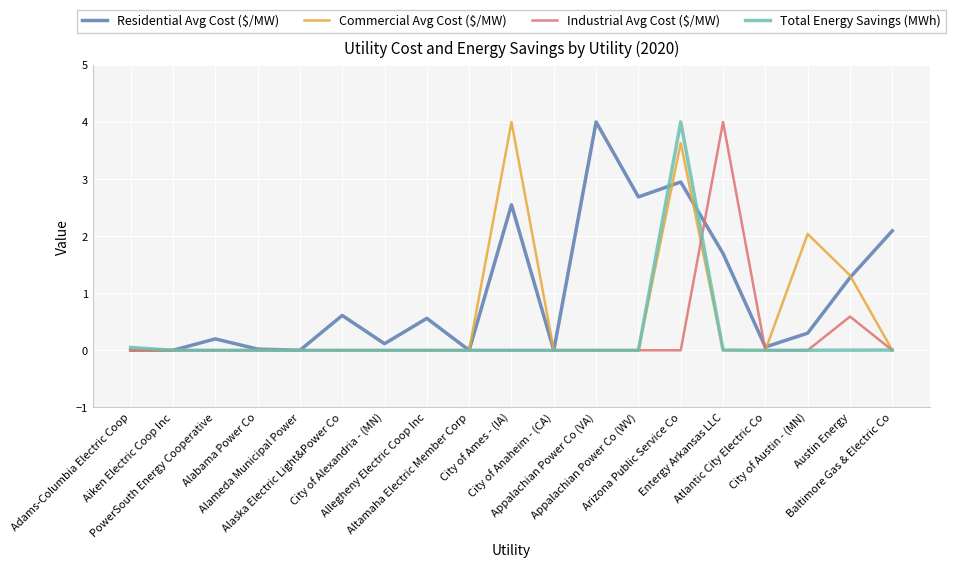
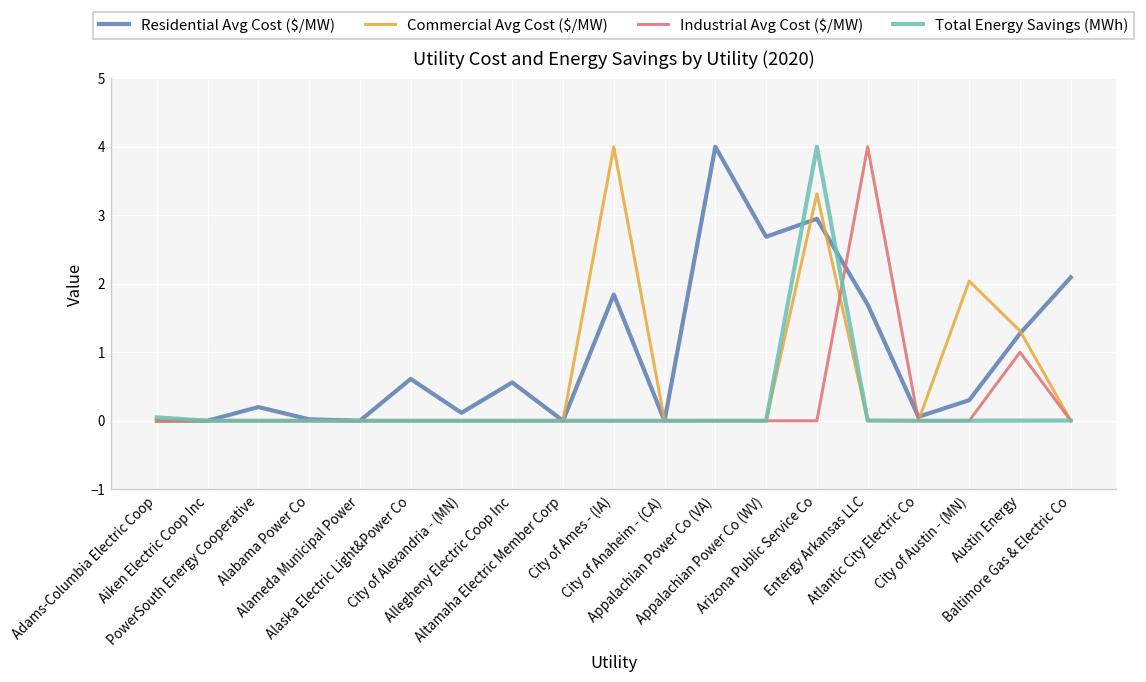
Residential Avg Cost ($/MW), City of Ames - (IA): 2.5 -> 1.8
Commercial Avg Cost ($/MW), Arizona Public Service Co: 3.6 -> 3.3
Industrial Avg Cost ($/MW), Austin Energy: 0.6 -> 1.0
